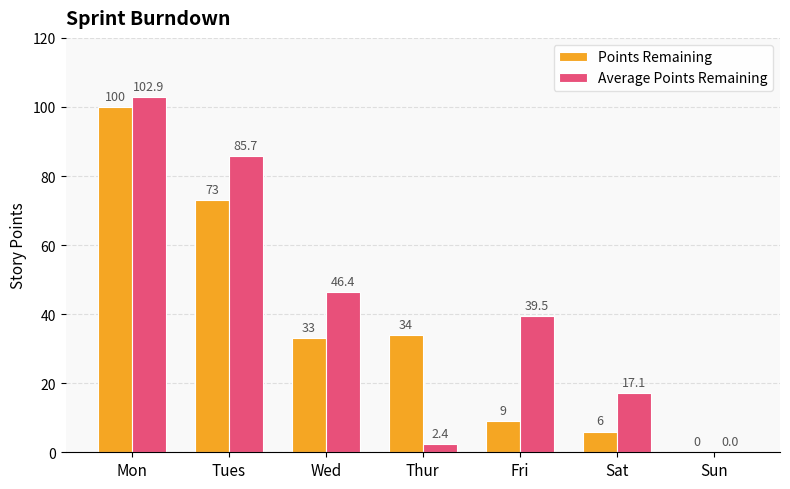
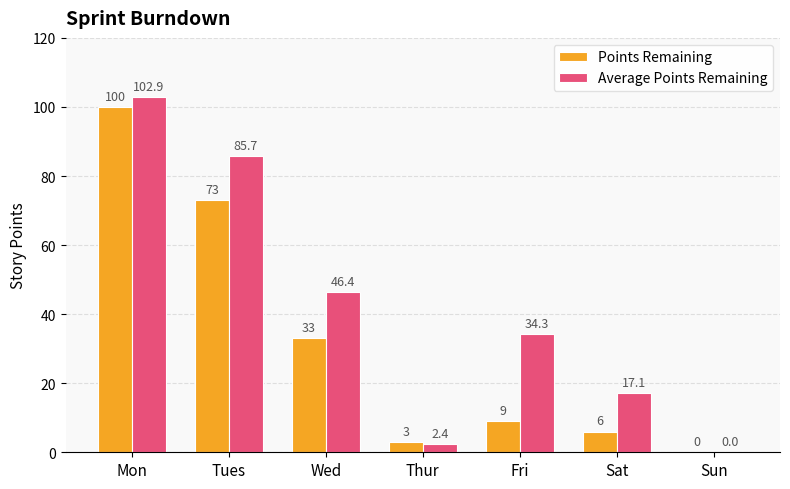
Points Remaining, Thur: 34 -> 3
Average Points Remaining, Fri: 39.5 -> 34.3
